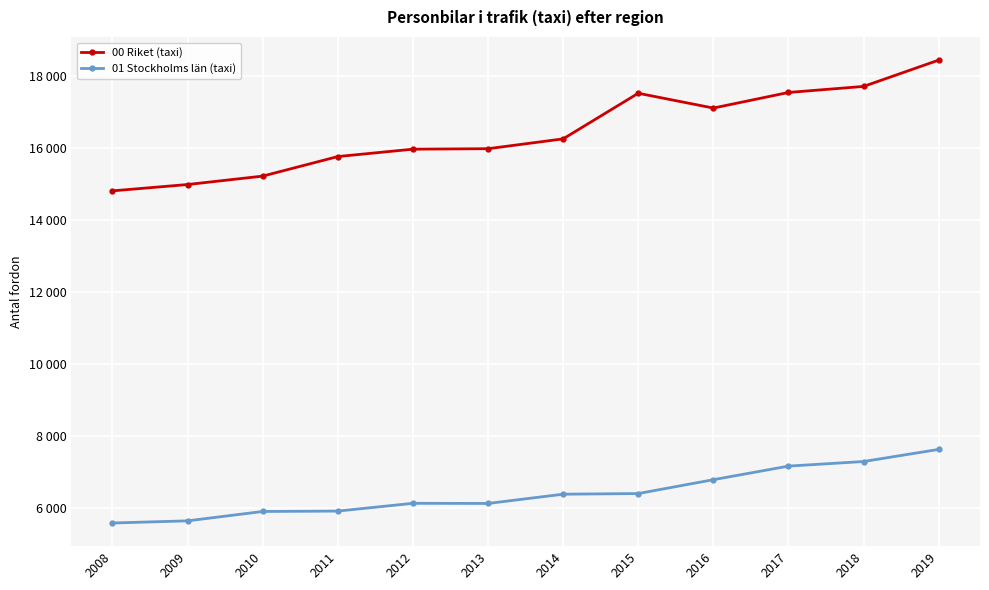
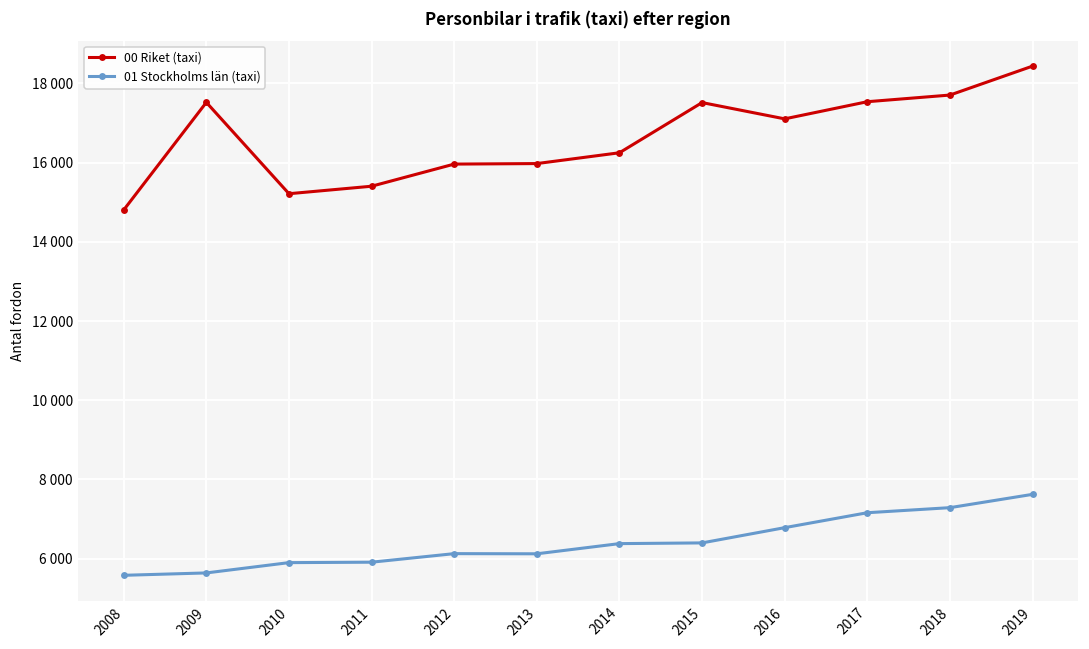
00 Riket (taxi), 2009: 15000 -> 17500
00 Riket (taxi), 2011: 15800 -> 15400
